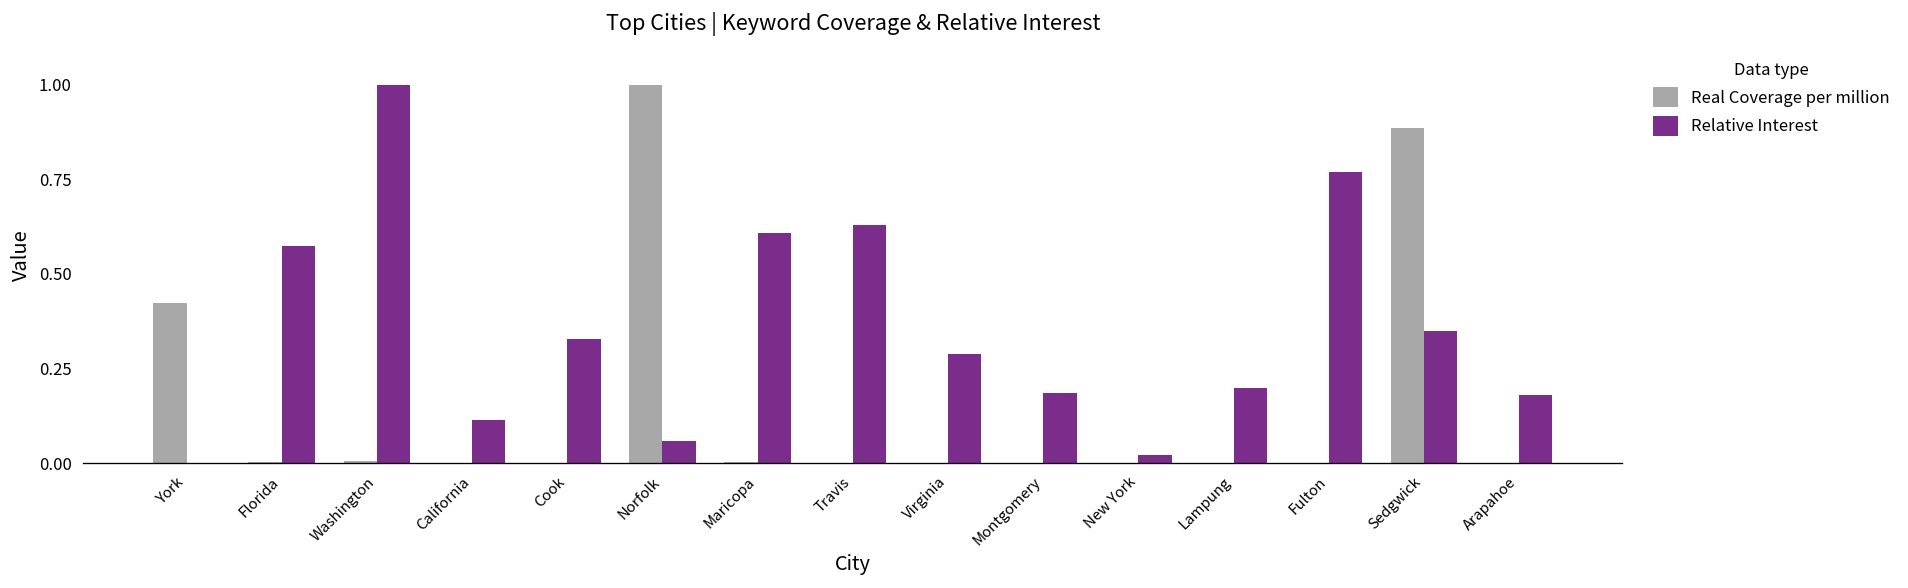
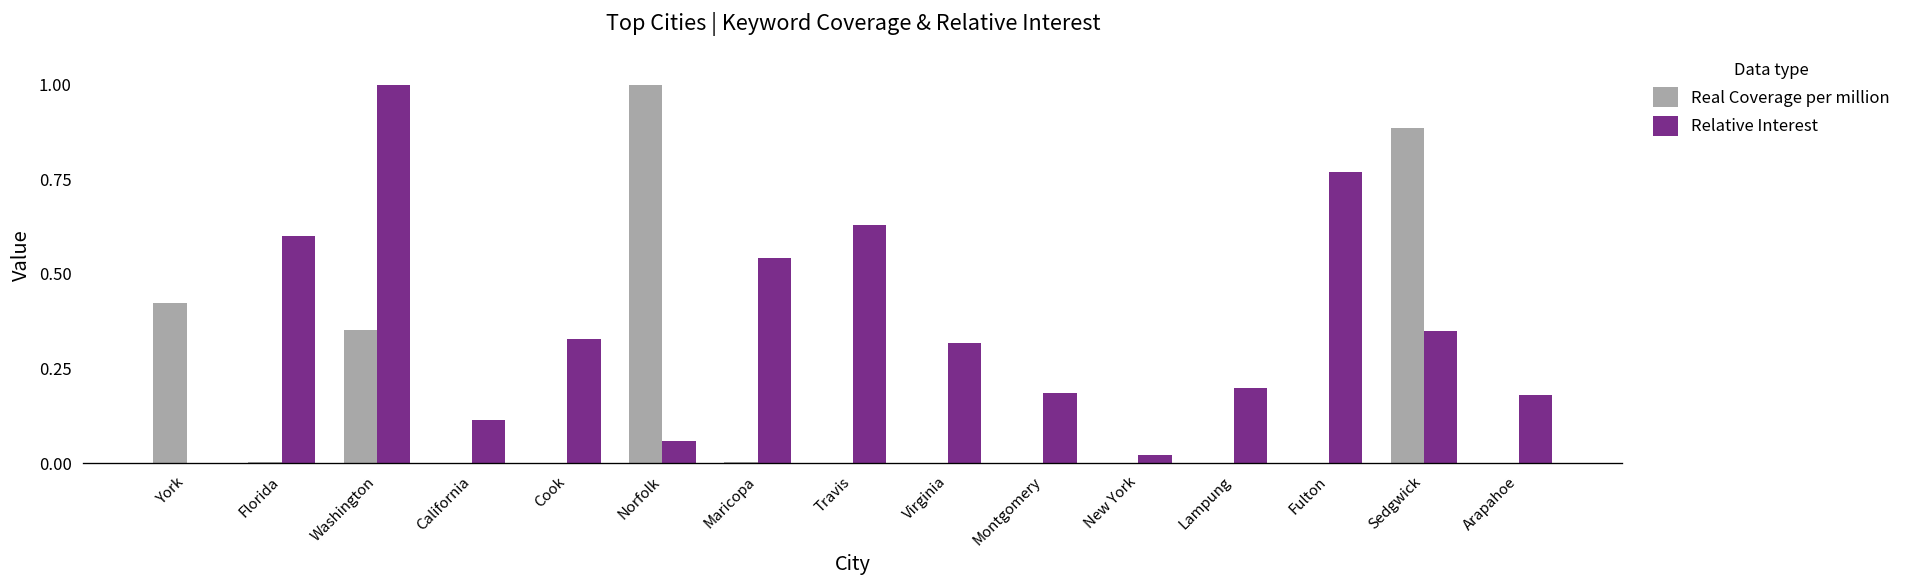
Relative Interest, Florida: 0.57 -> 0.60
Real Coverage per million, Washington: 0.01 -> 0.35
Relative Interest, Maricopa: 0.61 -> 0.54
Relative Interest, Virginia: 0.29 -> 0.32
